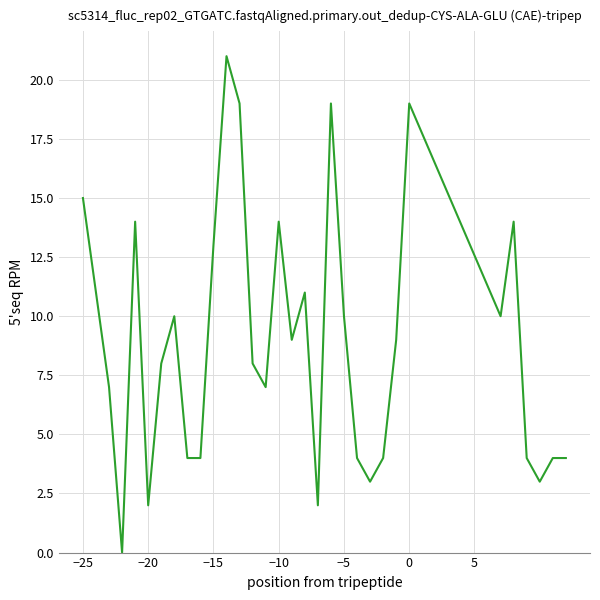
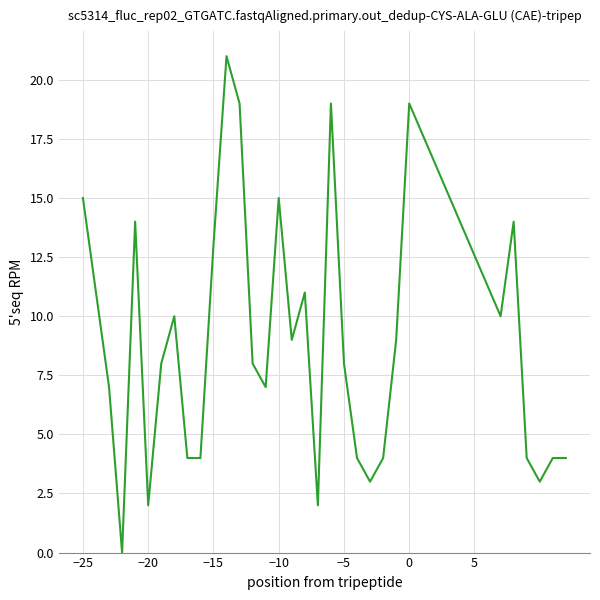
−10: 14 -> 15
−5: 10 -> 8
